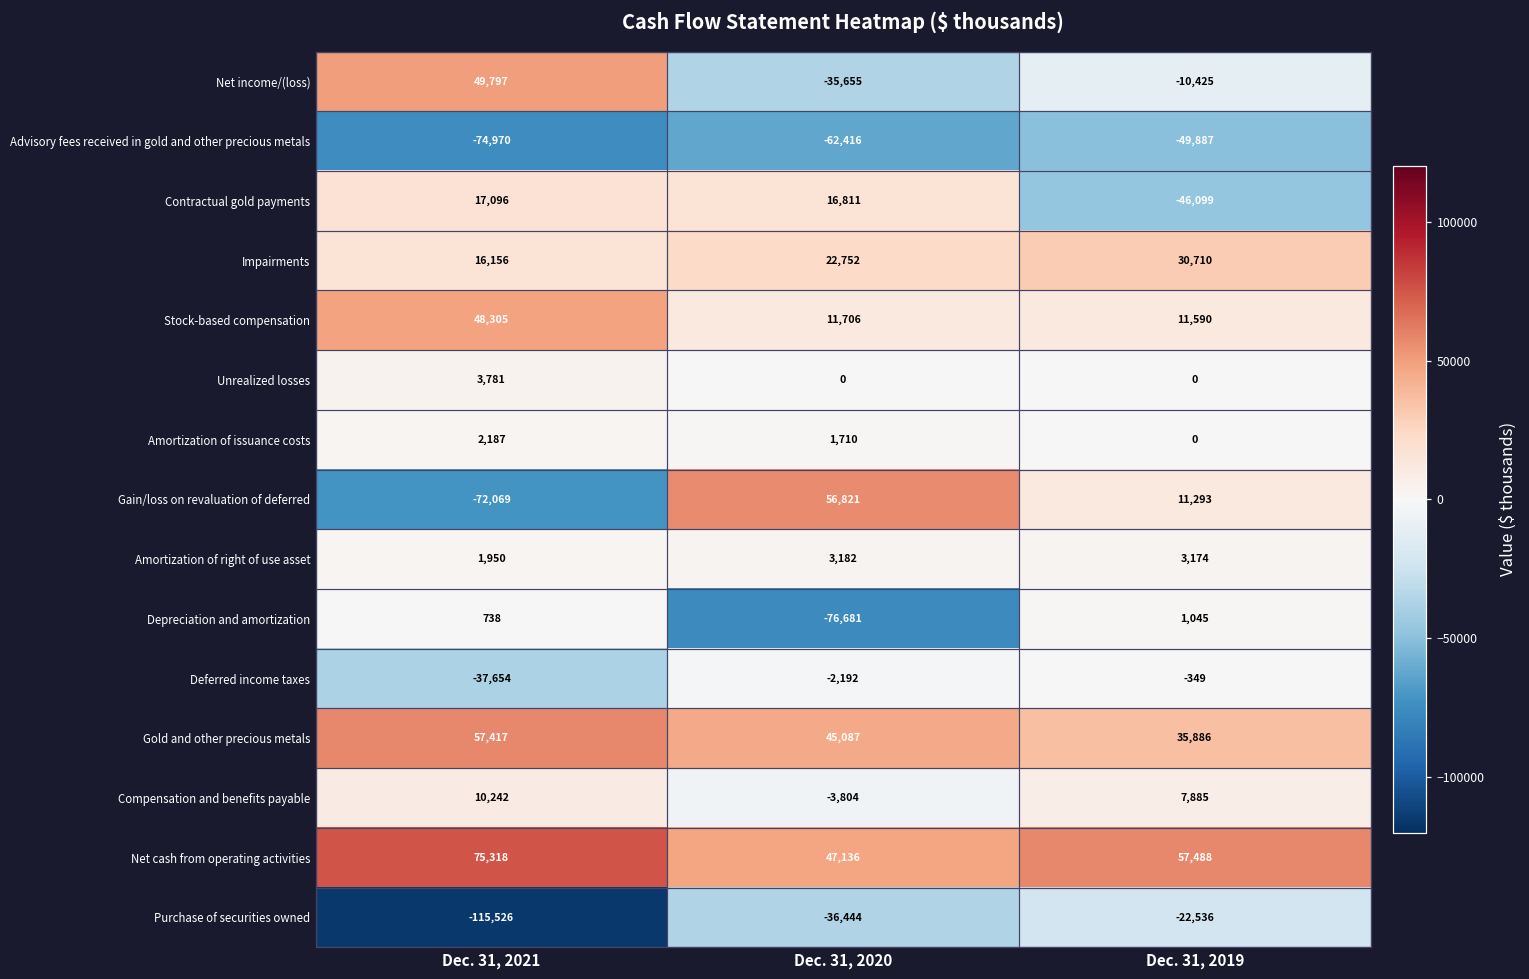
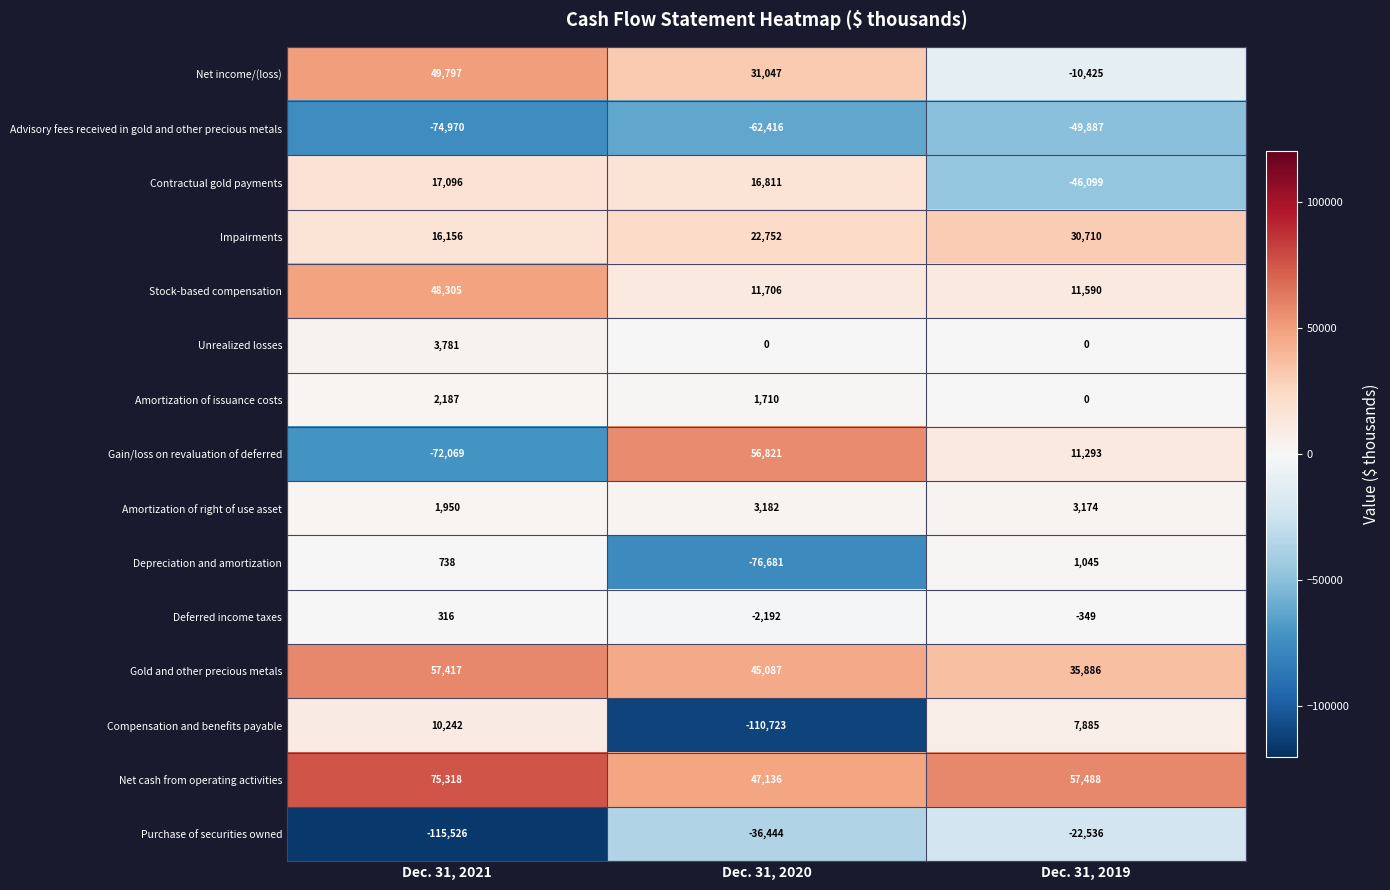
Net income/(loss), Dec. 31, 2020: -35,655 -> 31,047
Deferred income taxes, Dec. 31, 2021: -37,654 -> 316
Compensation and benefits payable, Dec. 31, 2020: -3,804 -> -110,723
